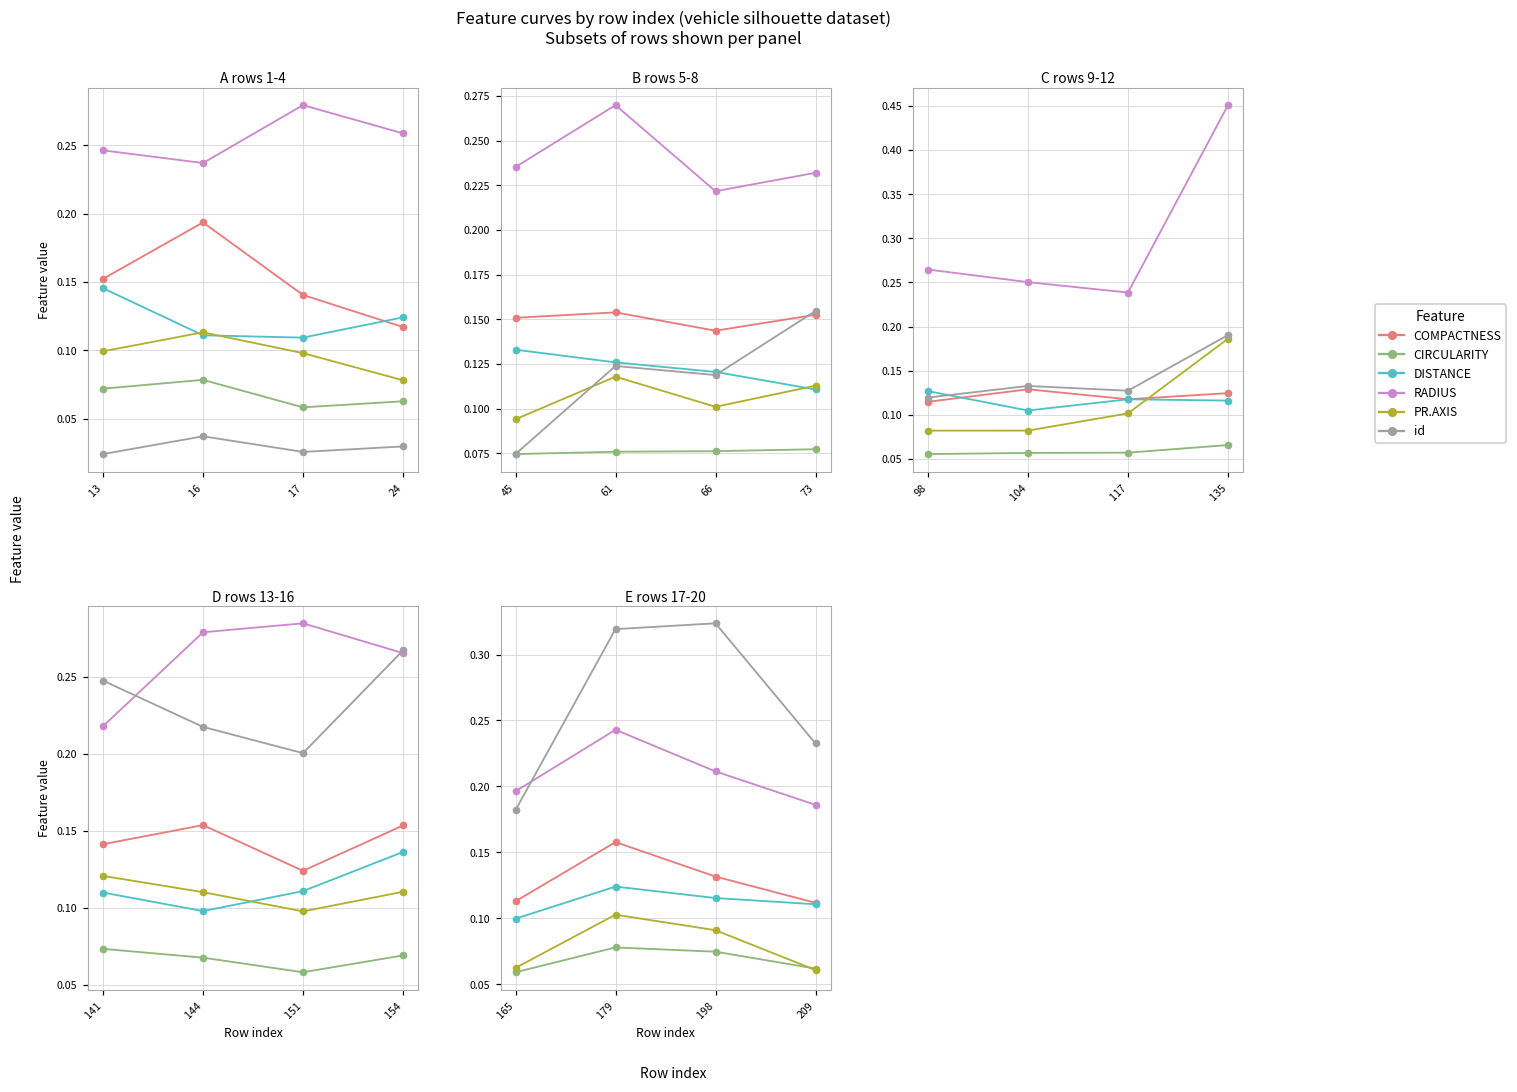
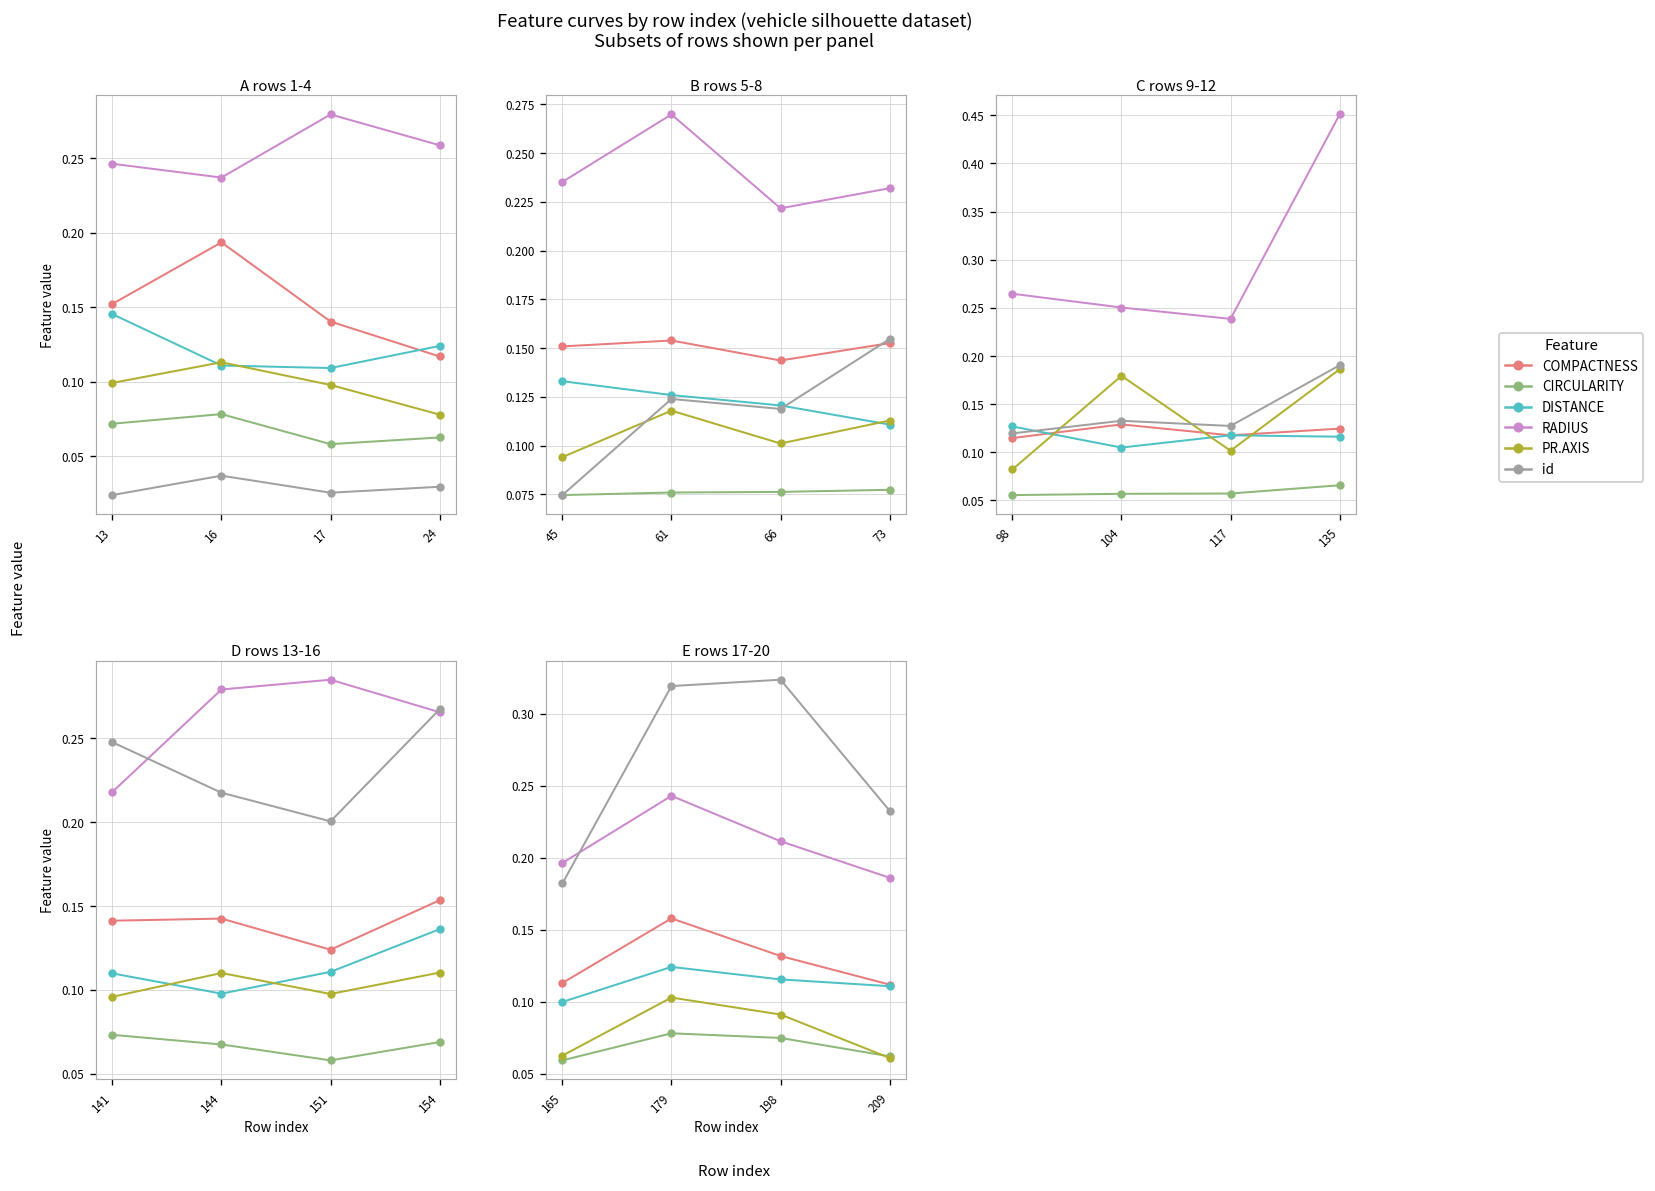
C rows 9-12, PR.AXIS, 104: 0.08 -> 0.18
D rows 13-16, PR.AXIS, 141: 0.121 -> 0.096
D rows 13-16, COMPACTNESS, 144: 0.154 -> 0.142
